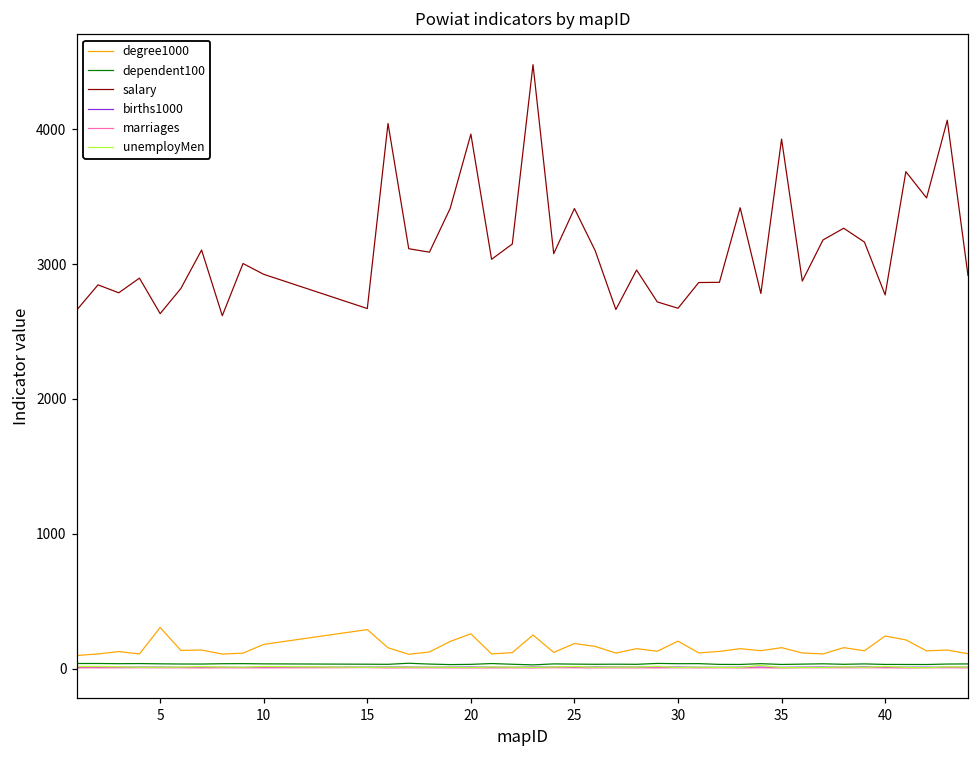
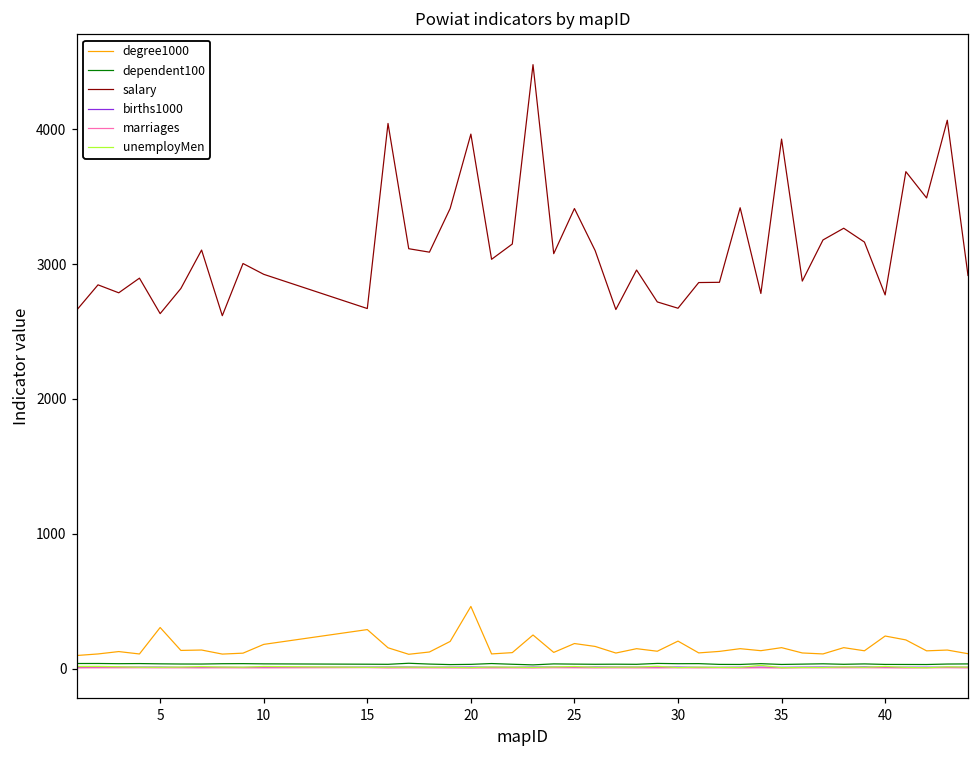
degree1000, 20: 260 -> 460
